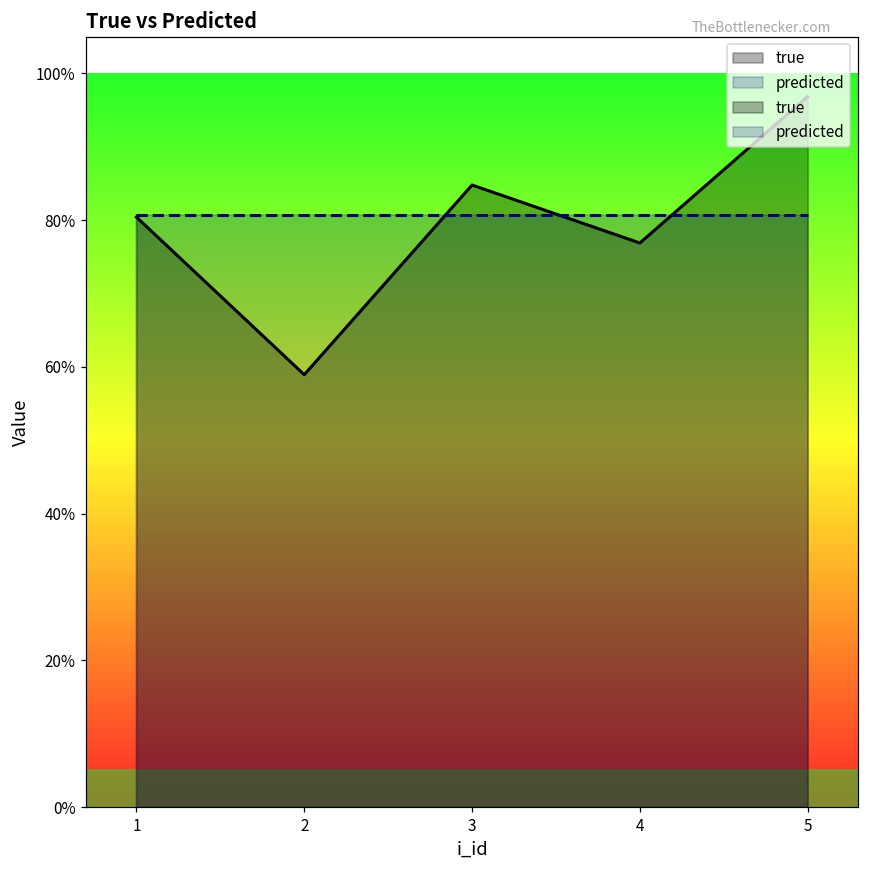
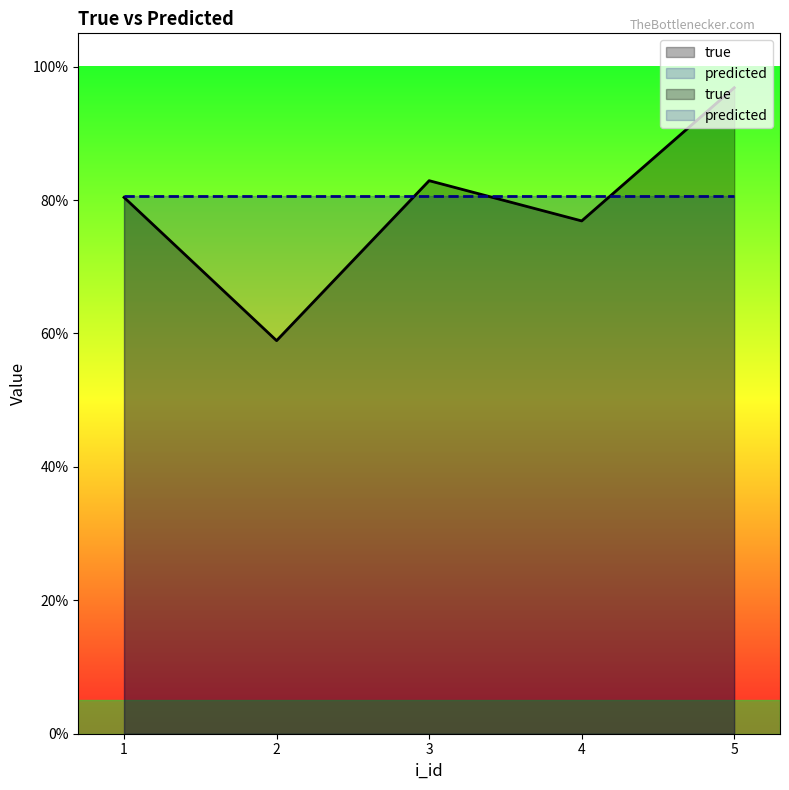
true, 3: 85% -> 83%
